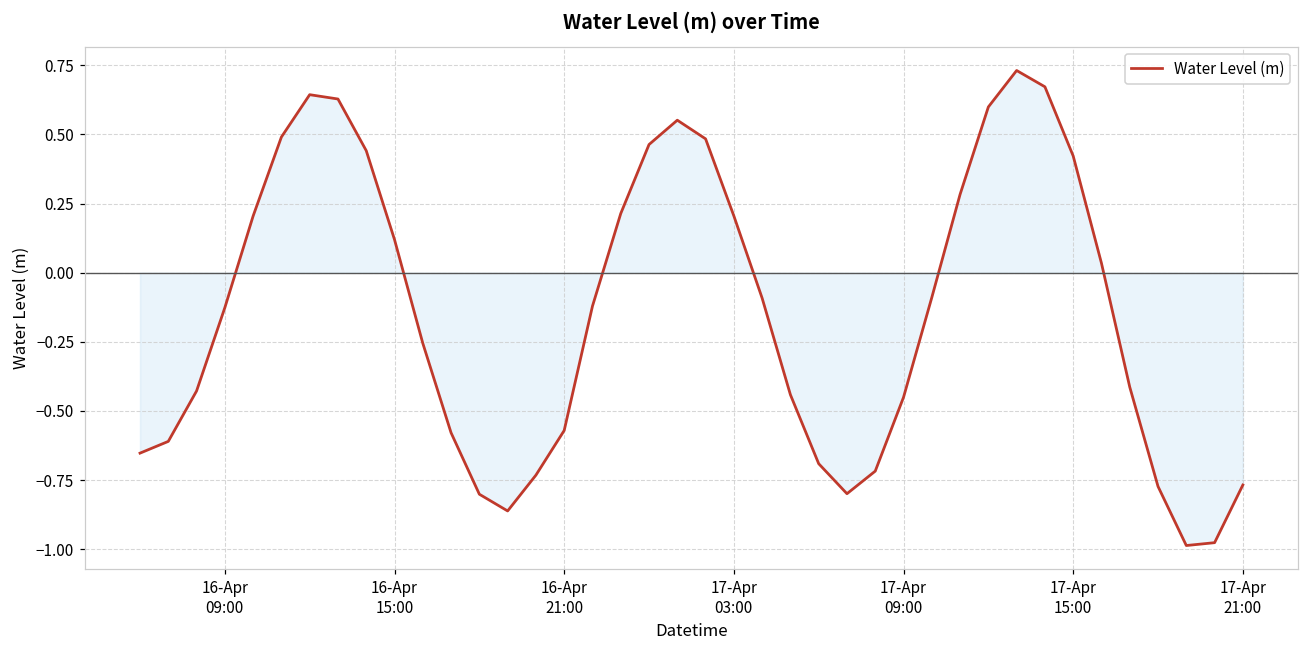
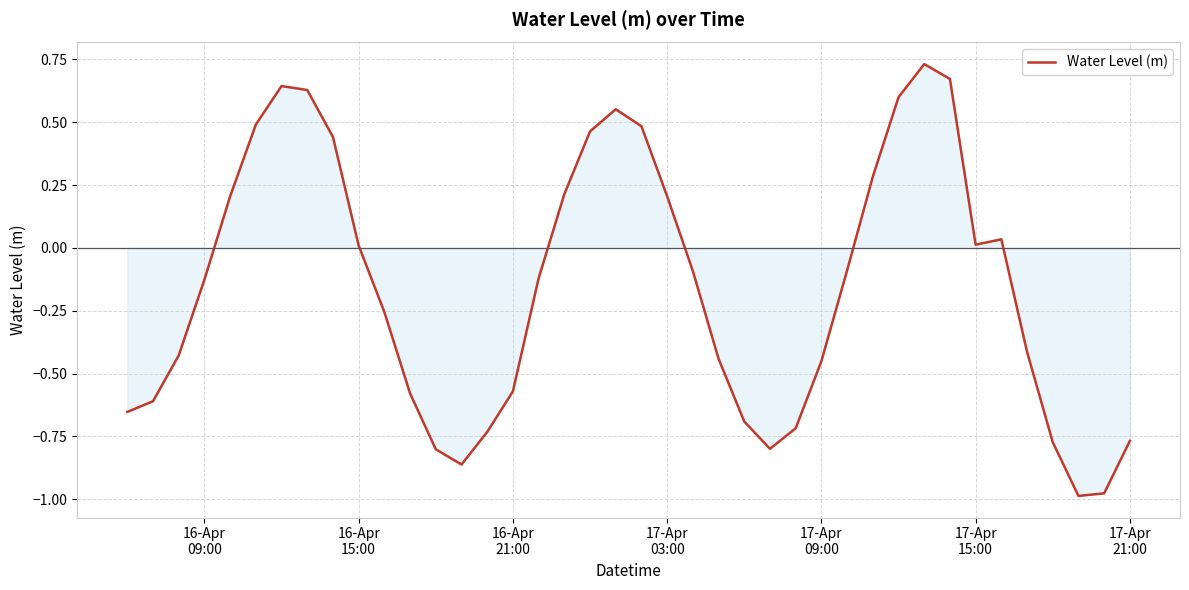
Water Level (m), 16-Apr 15:00: 0.12 -> 0.01
Water Level (m), 17-Apr 15:00: 0.42 -> 0.01
